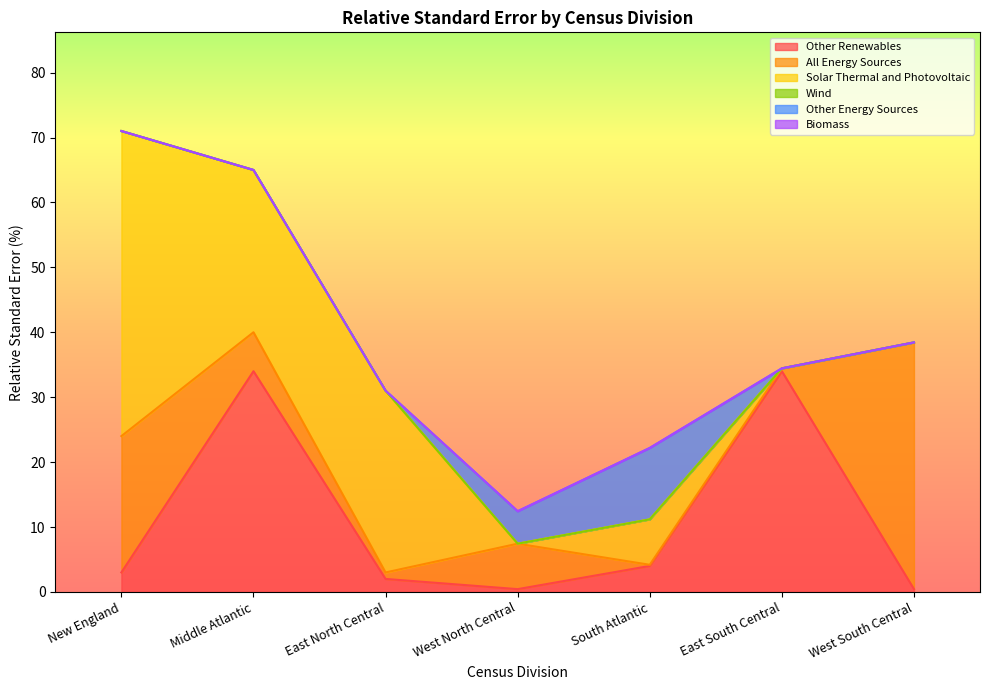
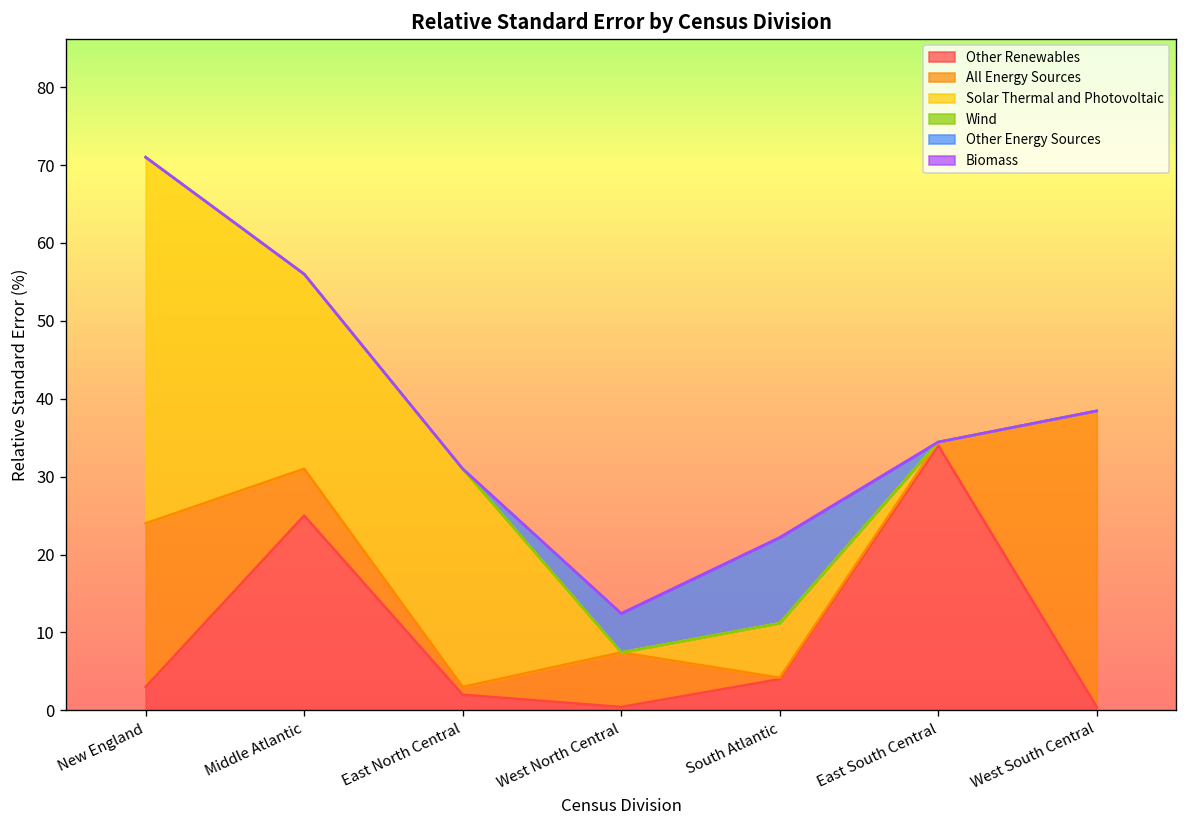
Other Renewables, Middle Atlantic: 34 -> 25
